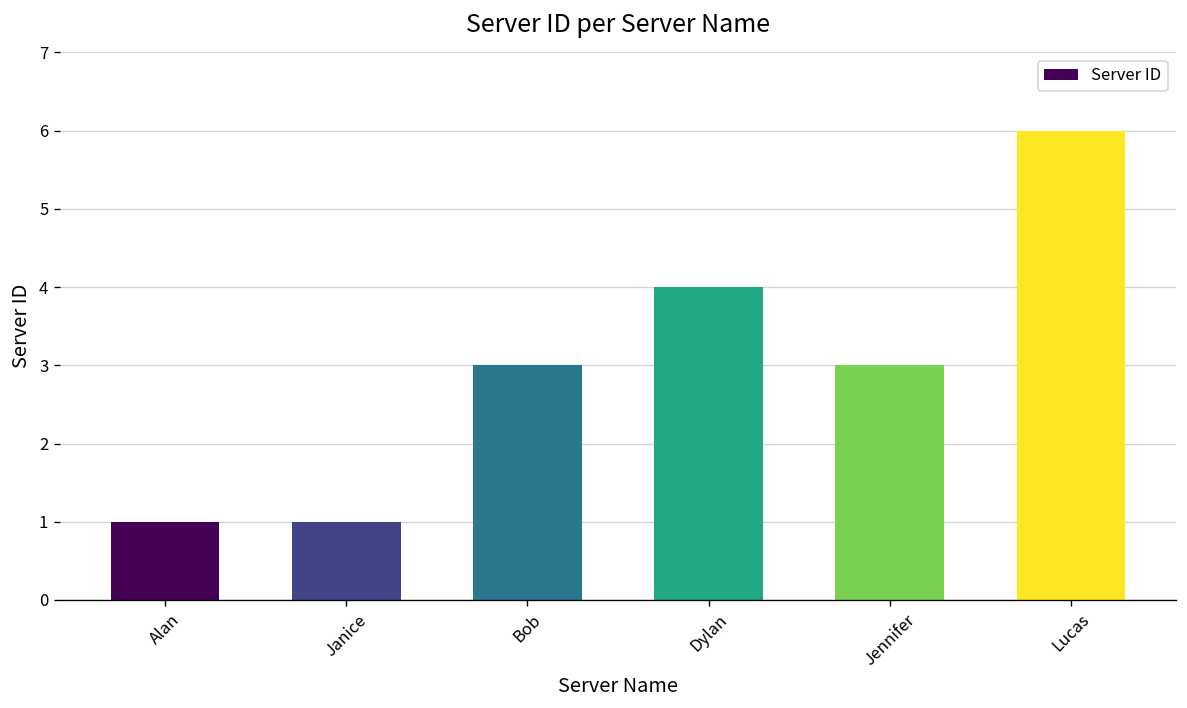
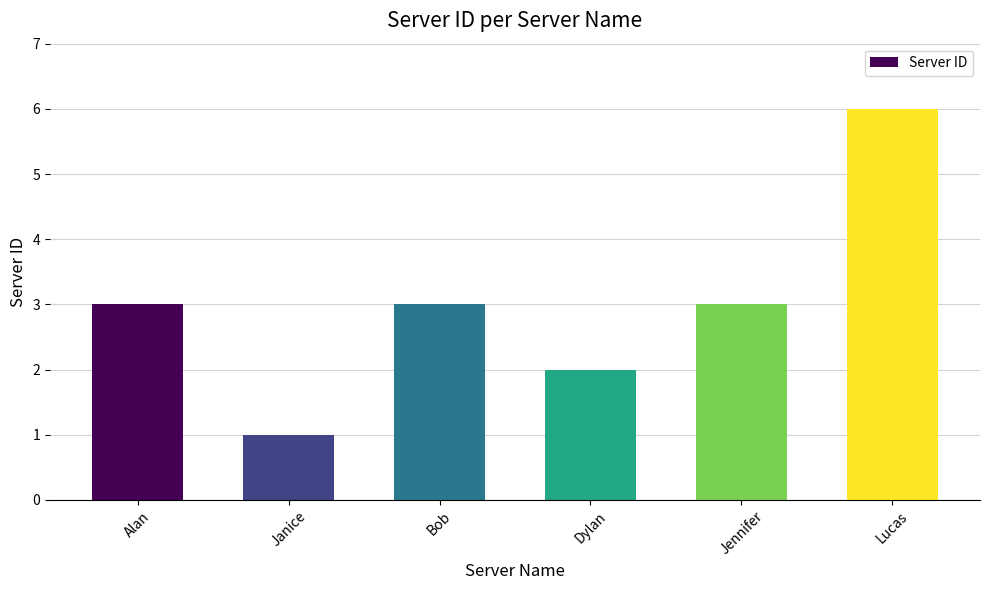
Alan: 1 -> 3
Dylan: 4 -> 2
